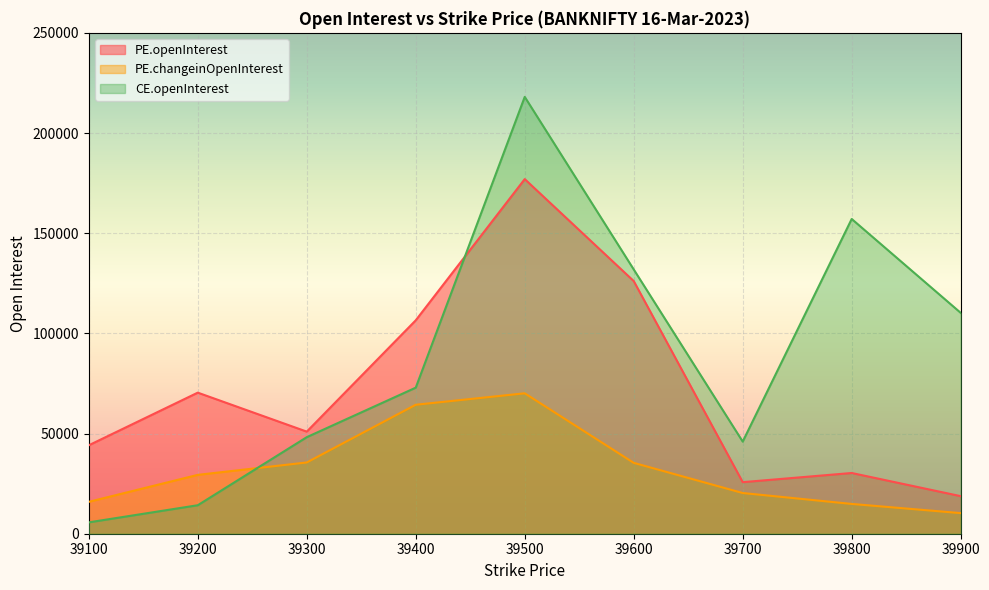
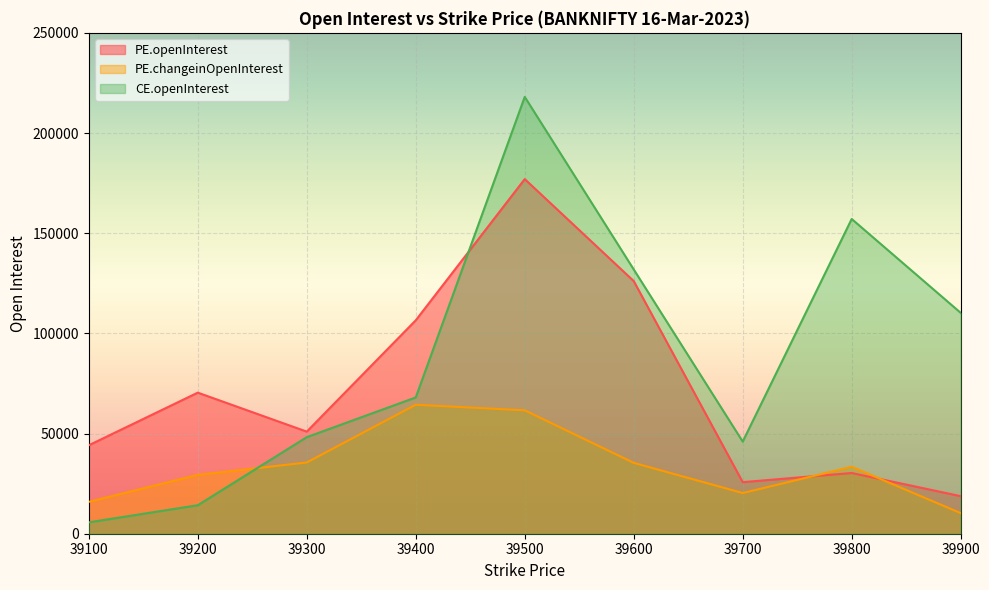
CE.openInterest, 39400: 73000 -> 68000
PE.changeinOpenInterest, 39500: 70000 -> 62000
PE.changeinOpenInterest, 39800: 15000 -> 33000
